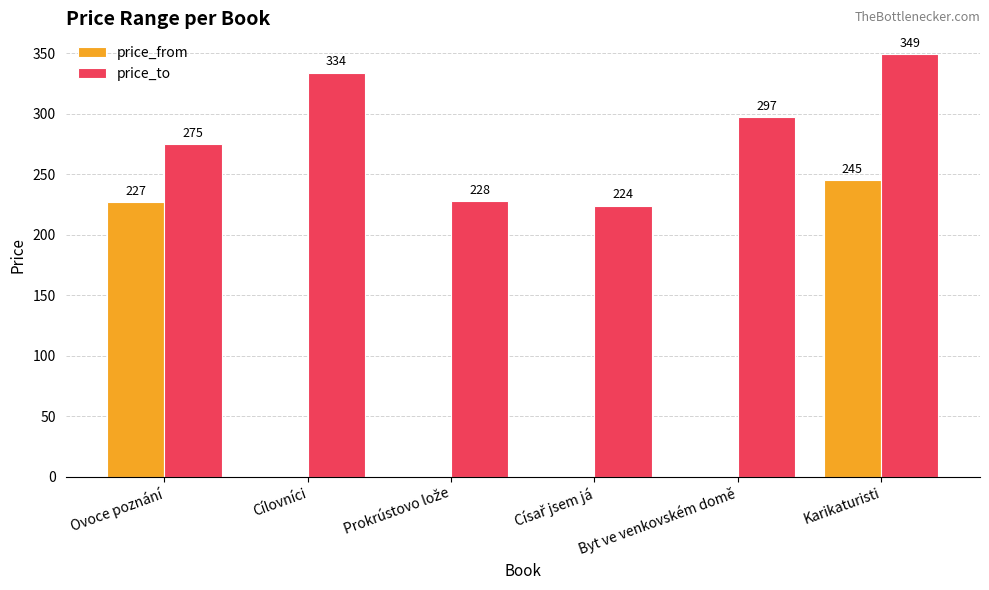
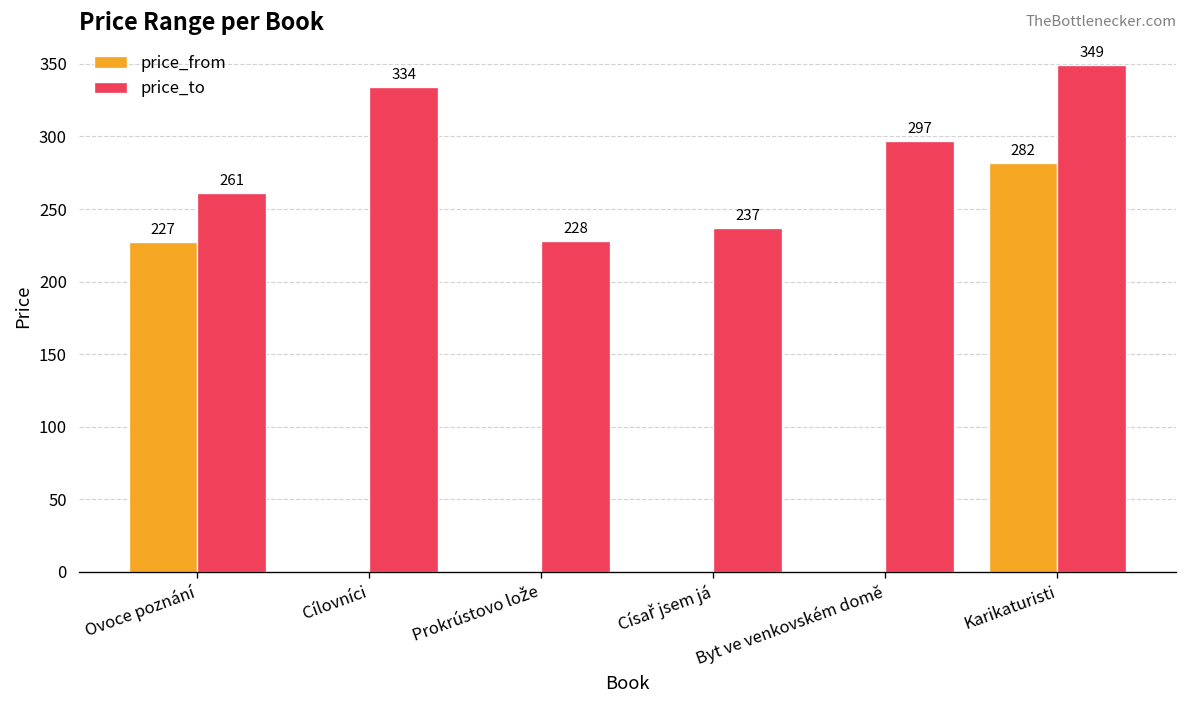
price_to, Ovoce poznání: 275 -> 261
price_to, Císař jsem já: 224 -> 237
price_from, Karikaturisti: 245 -> 282
